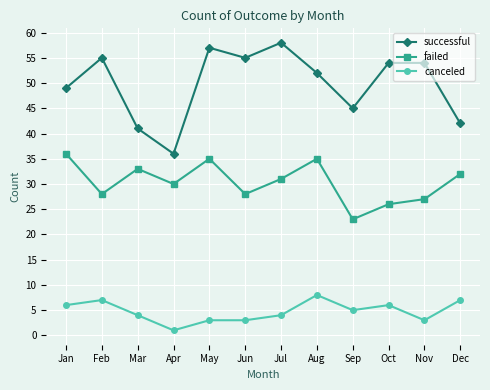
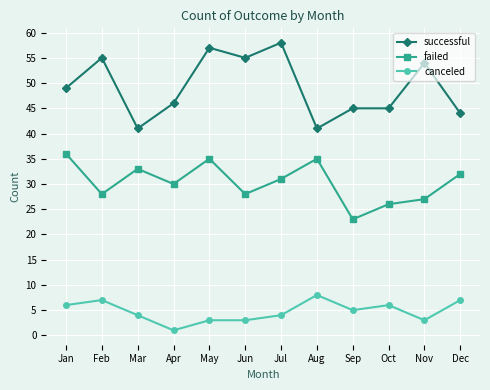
successful, Apr: 36 -> 46
successful, Aug: 52 -> 41
successful, Oct: 54 -> 45
successful, Dec: 42 -> 44
